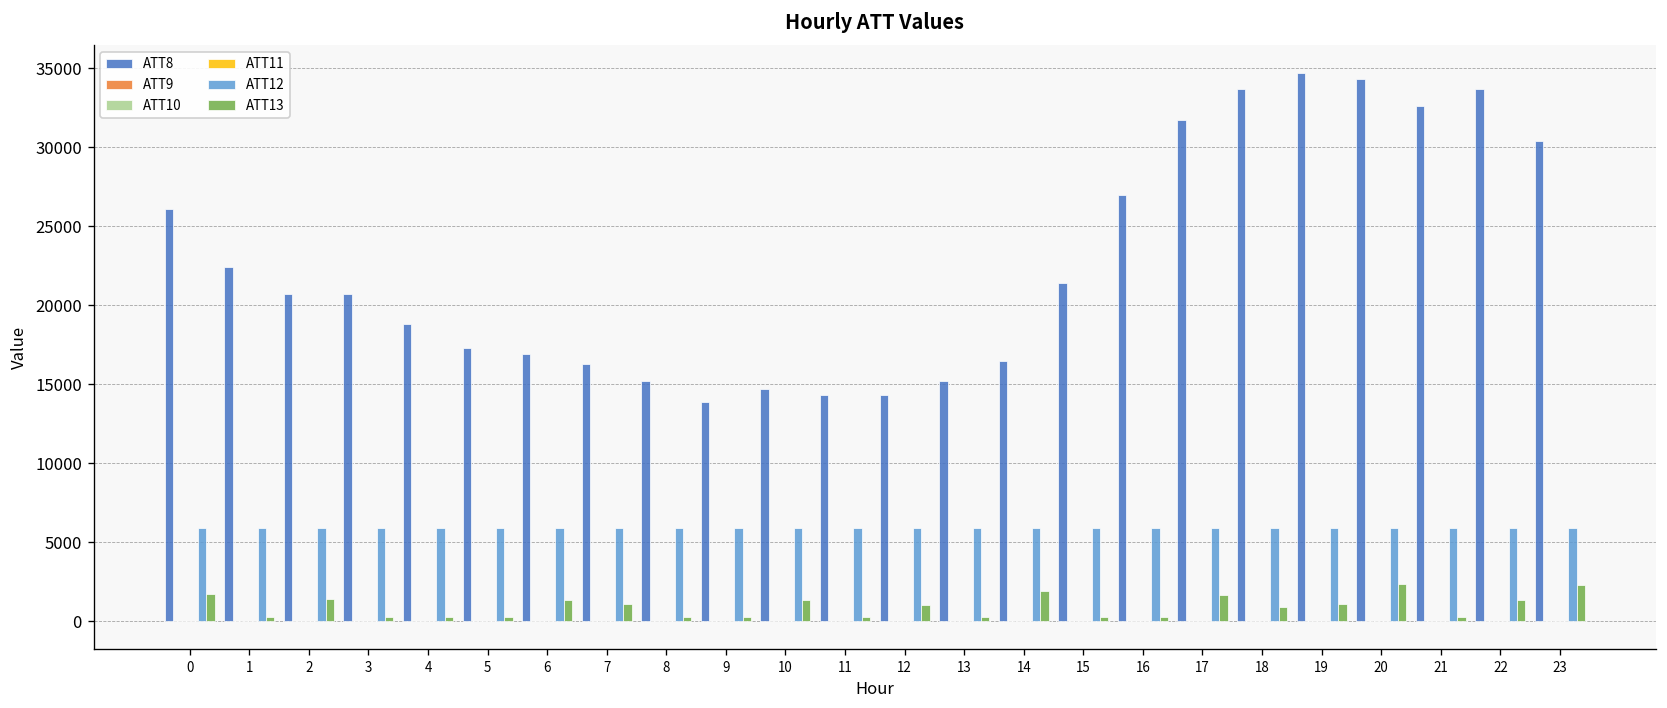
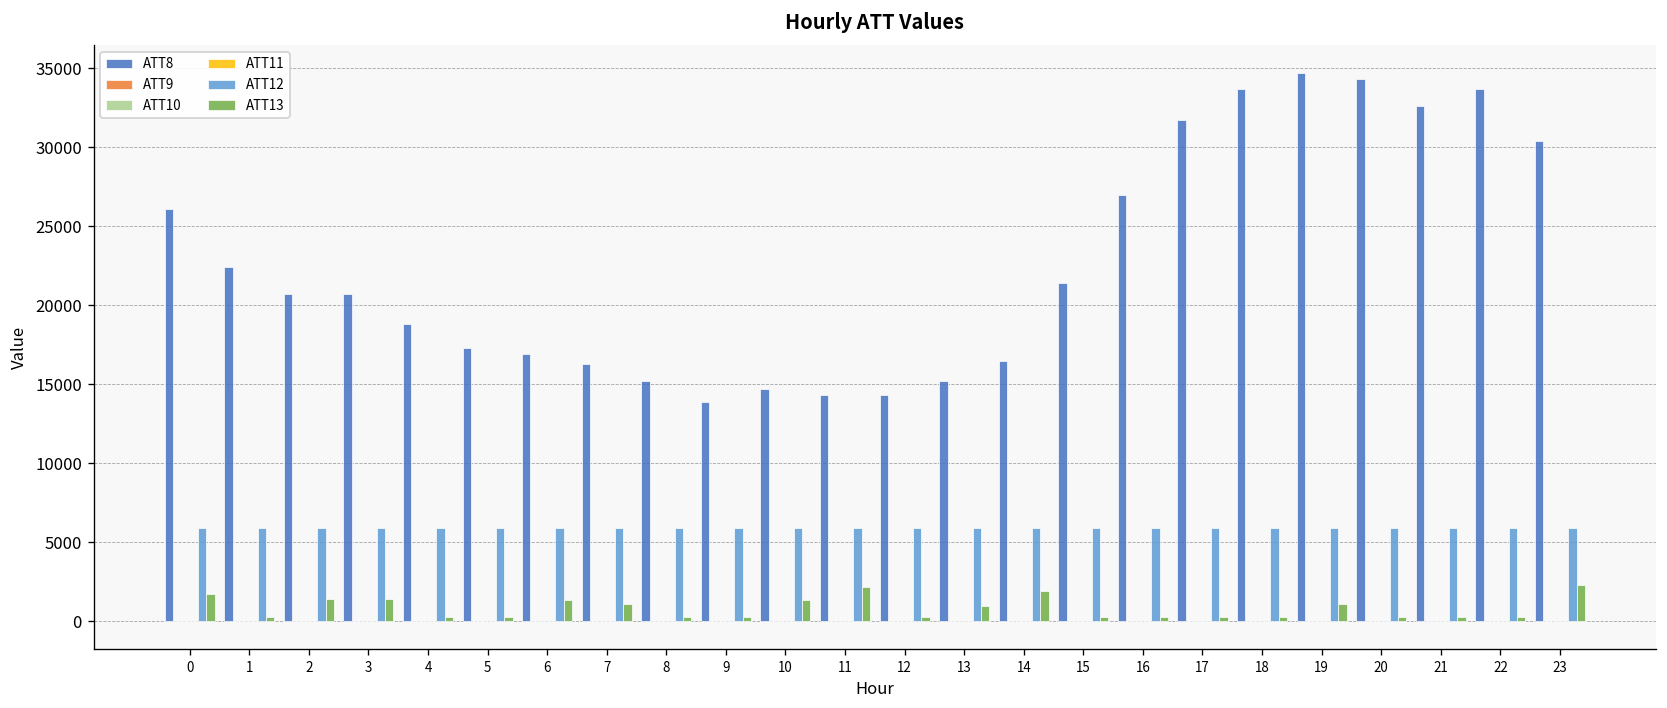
ATT13, 3: 300 -> 1400
ATT13, 11: 300 -> 2200
ATT13, 12: 1100 -> 300
ATT13, 13: 300 -> 1000
ATT13, 17: 1700 -> 300
ATT13, 18: 900 -> 300
ATT13, 20: 2300 -> 300
ATT13, 22: 1400 -> 300
